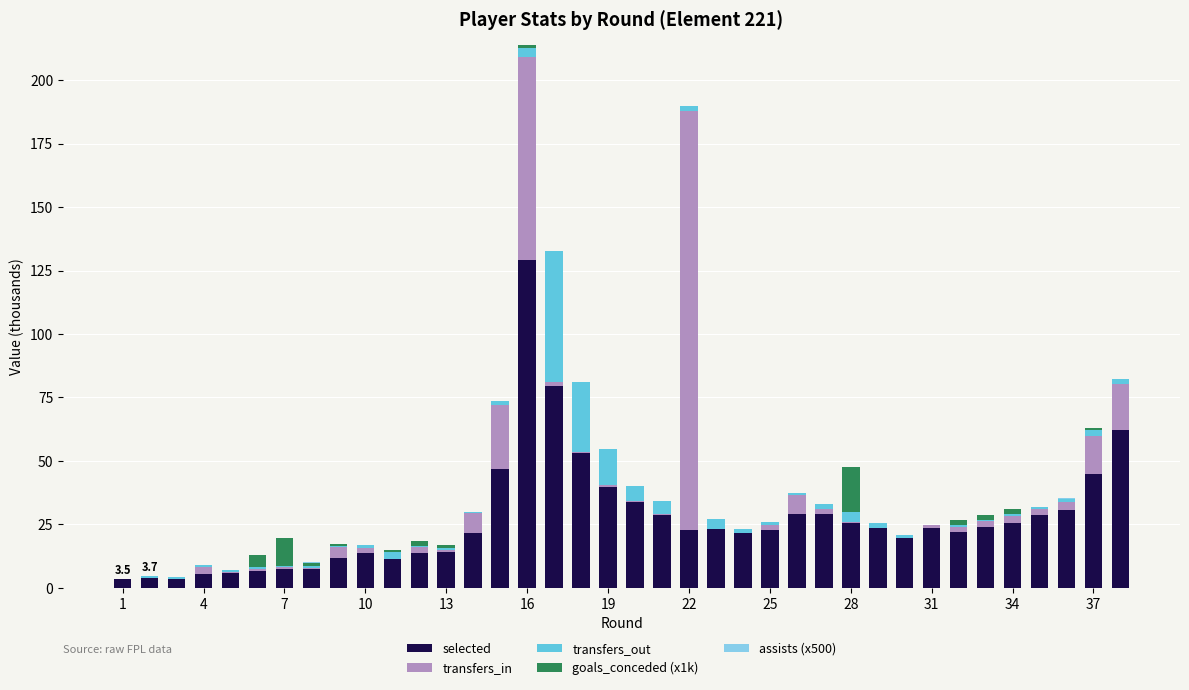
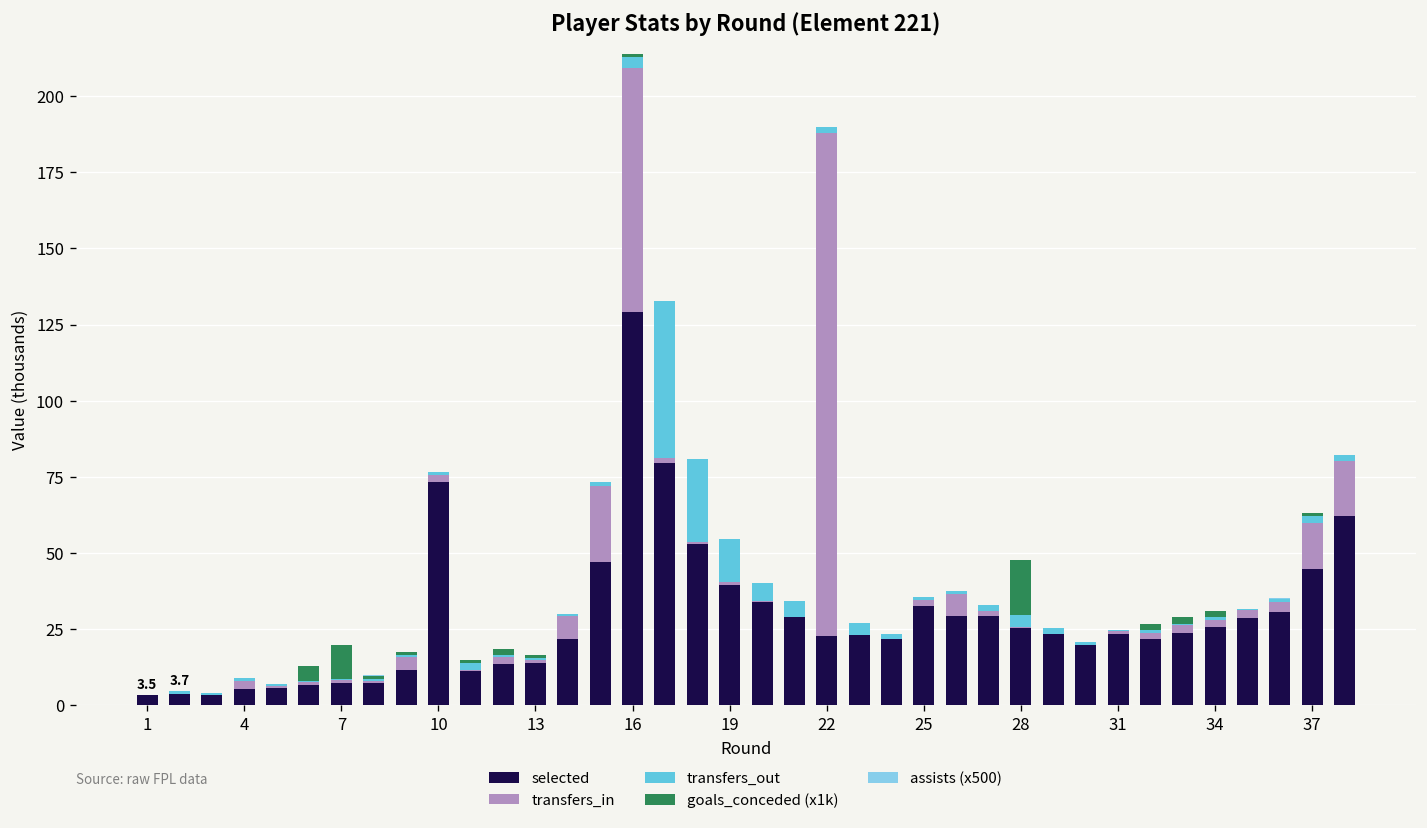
selected, 10: 14 -> 73
selected, 25: 23 -> 33
